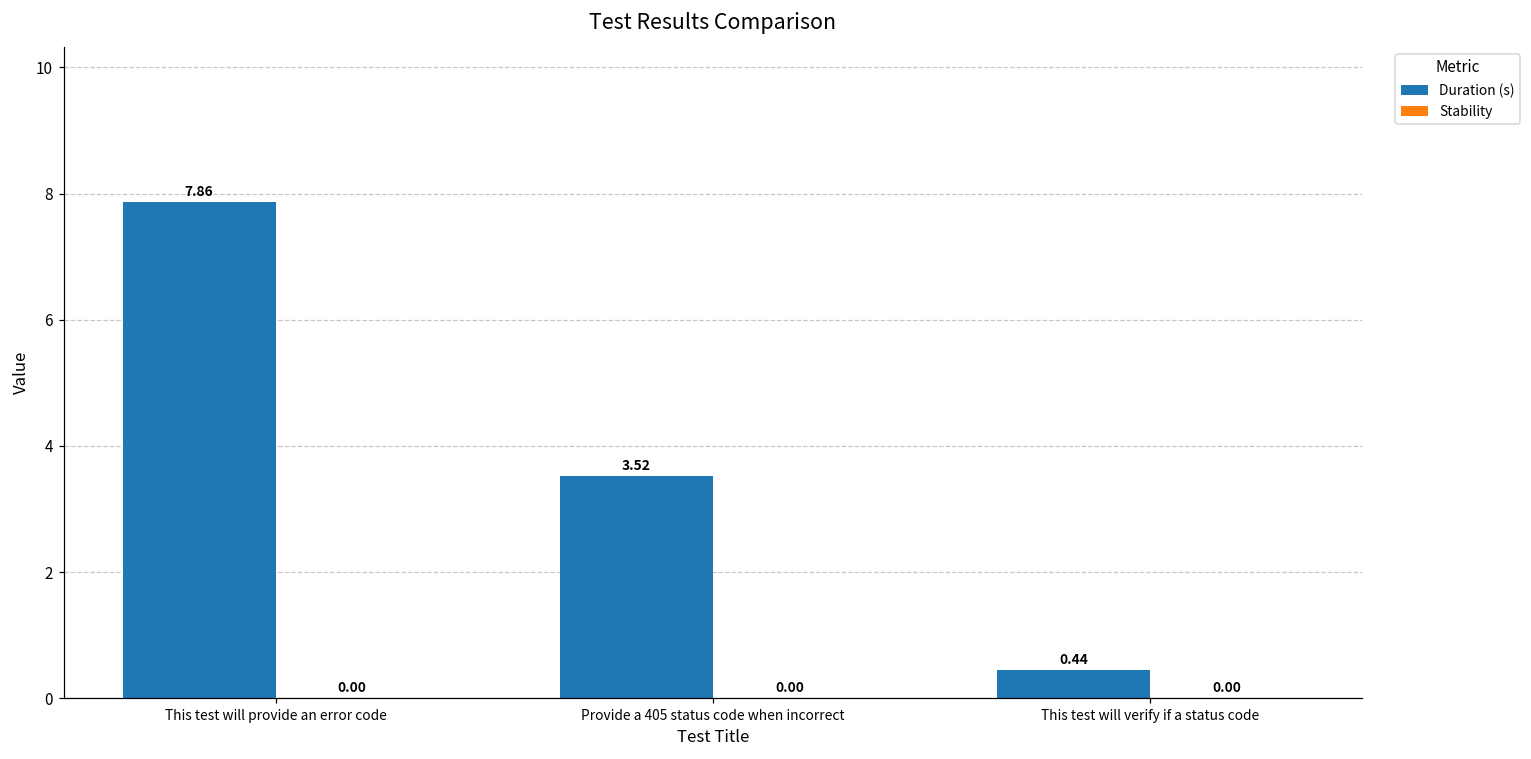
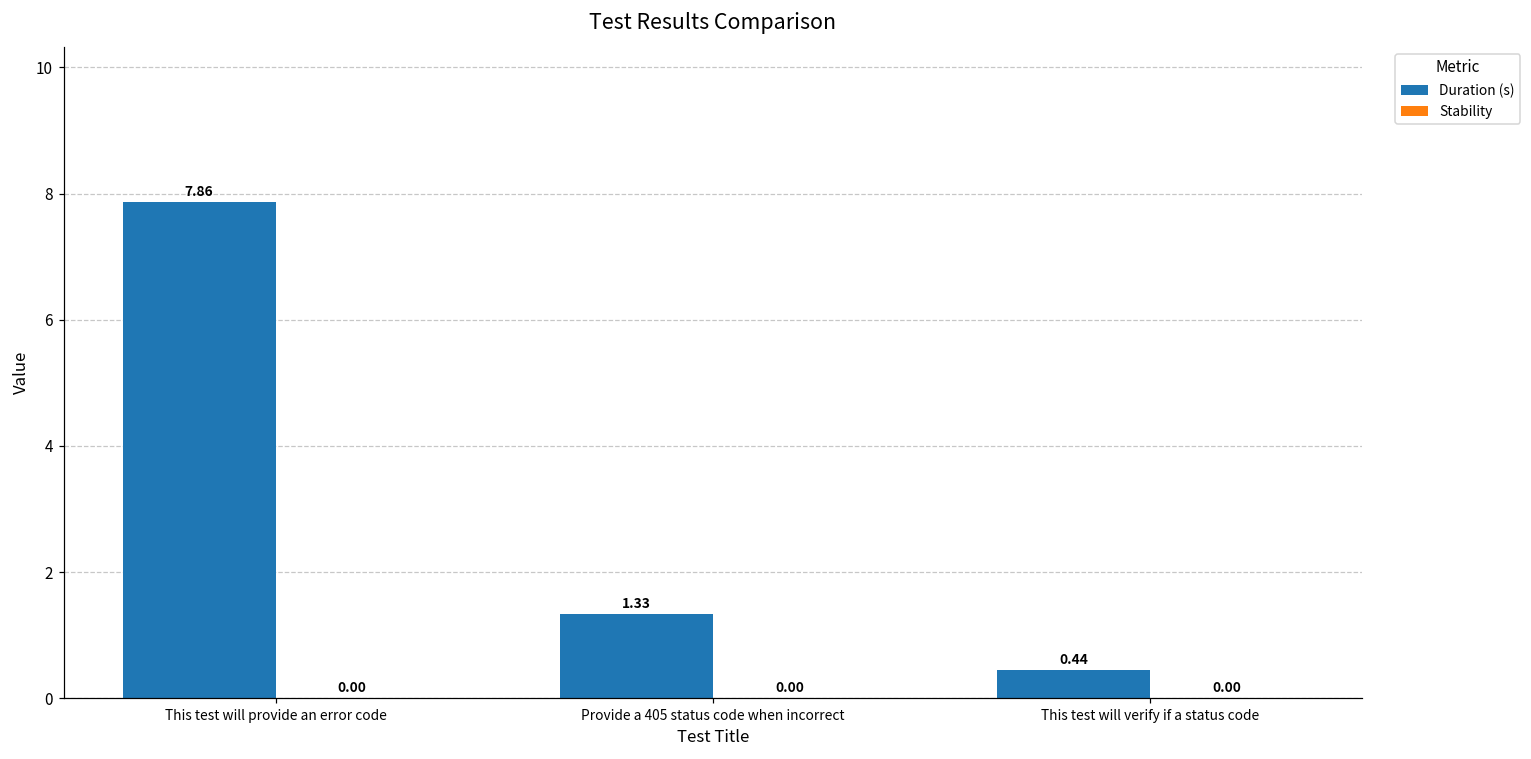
Duration (s), Provide a 405 status code when incorrect: 3.52 -> 1.33
